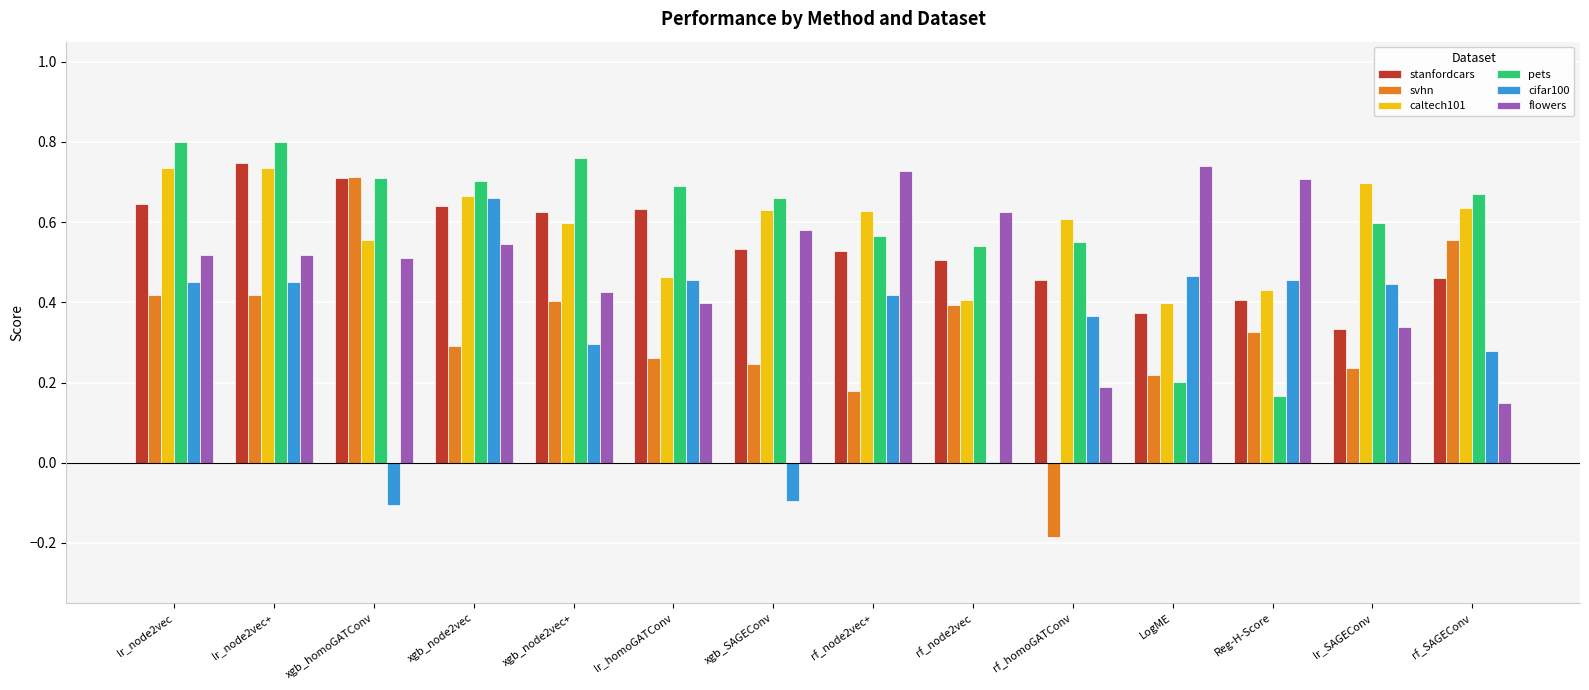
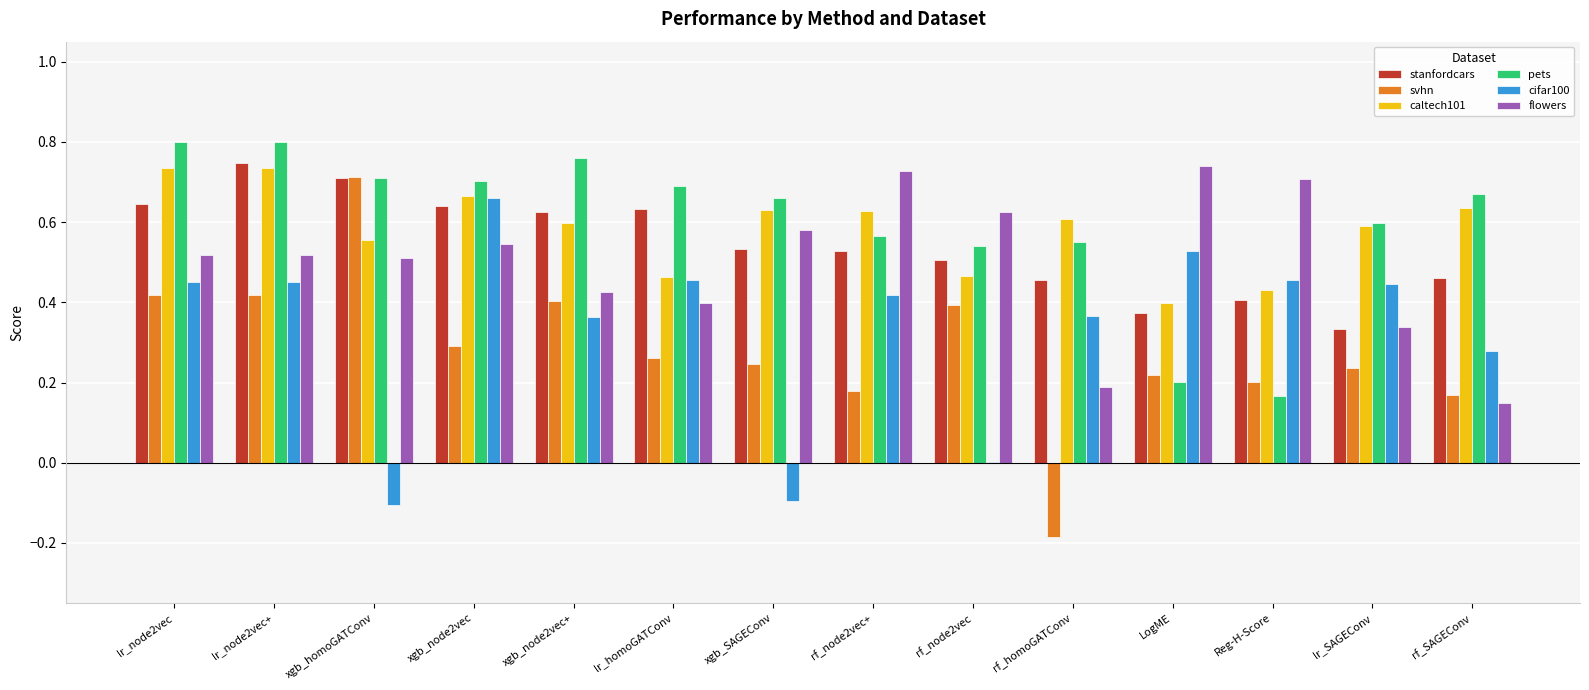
cifar100, xgb_node2vec+: 0.30 -> 0.36
caltech101, rf_node2vec: 0.41 -> 0.47
cifar100, LogME: 0.47 -> 0.53
svhn, Reg-H-Score: 0.33 -> 0.20
caltech101, lr_SAGEConv: 0.70 -> 0.59
svhn, rf_SAGEConv: 0.55 -> 0.17
